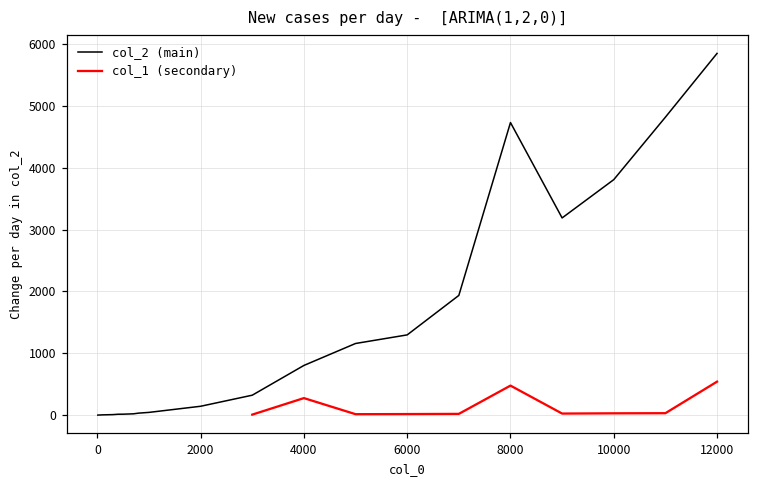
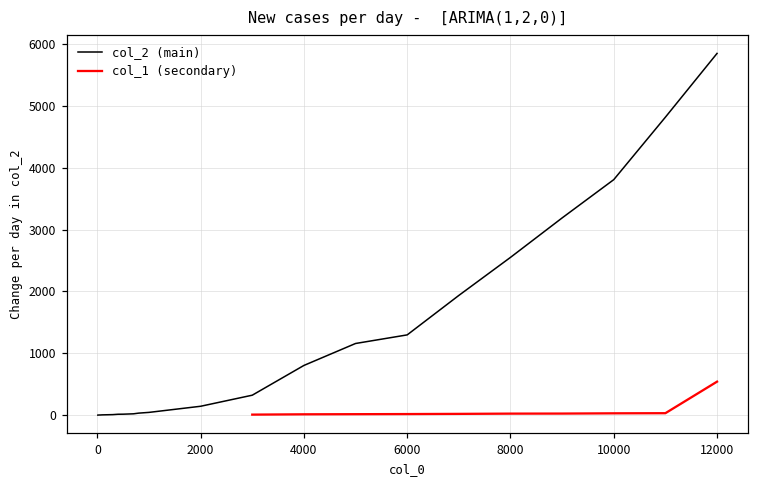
col_1 (secondary), 4000: 300 -> 0
col_2 (main), 8000: 4700 -> 2600
col_1 (secondary), 8000: 500 -> 0
